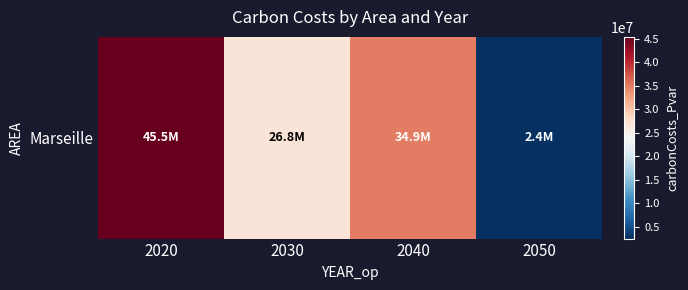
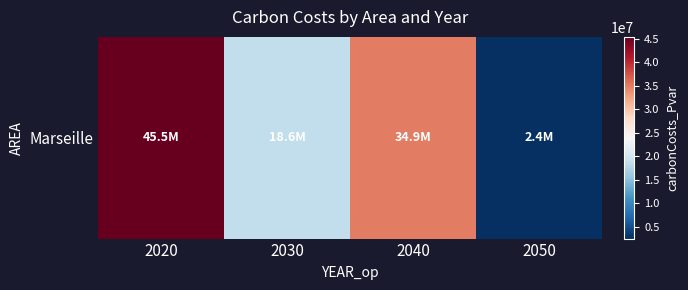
Marseille, 2030: 26.8M -> 18.6M
